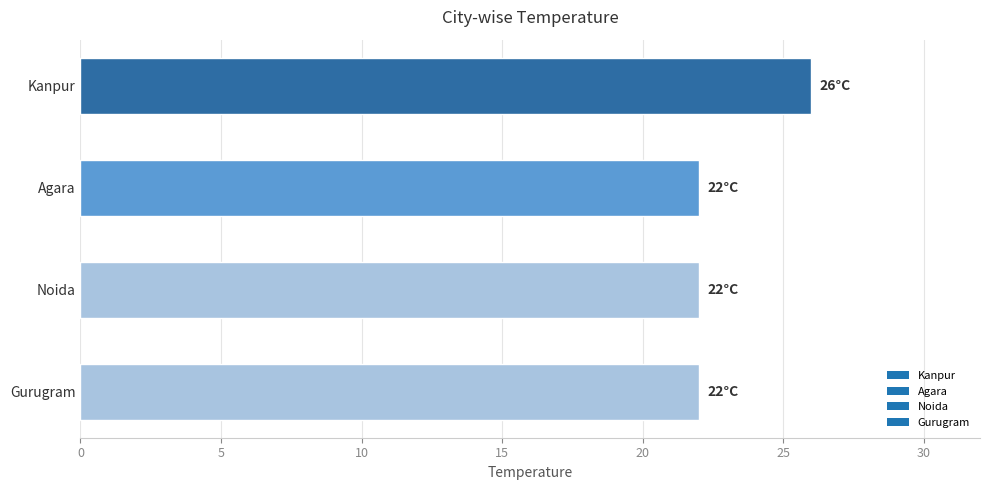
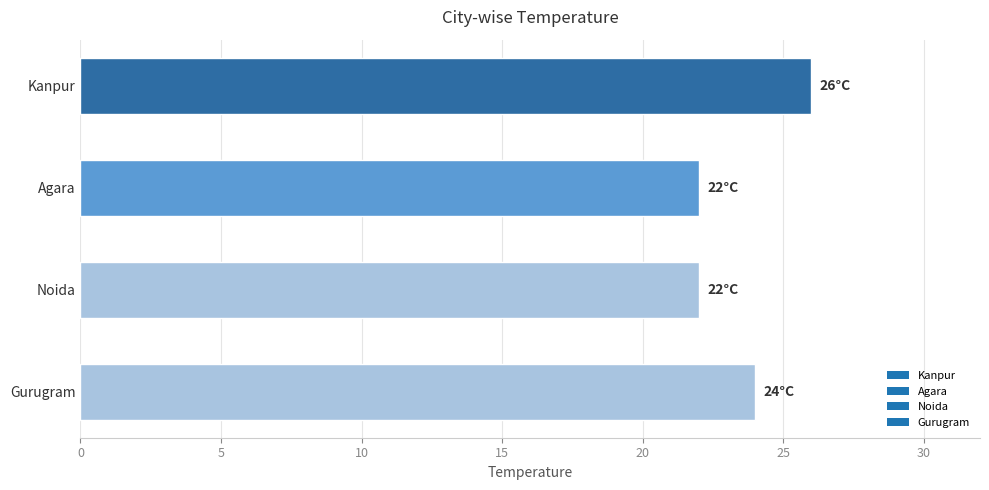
Gurugram: 22°C -> 24°C
